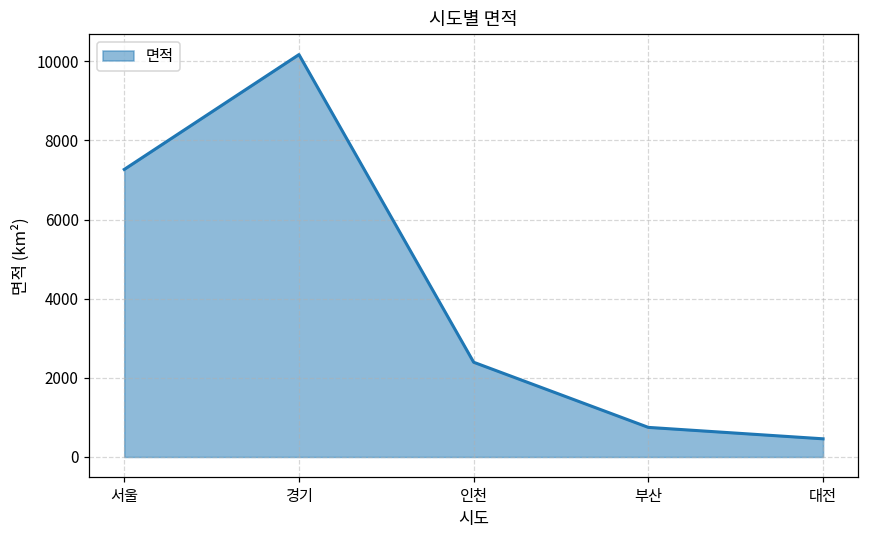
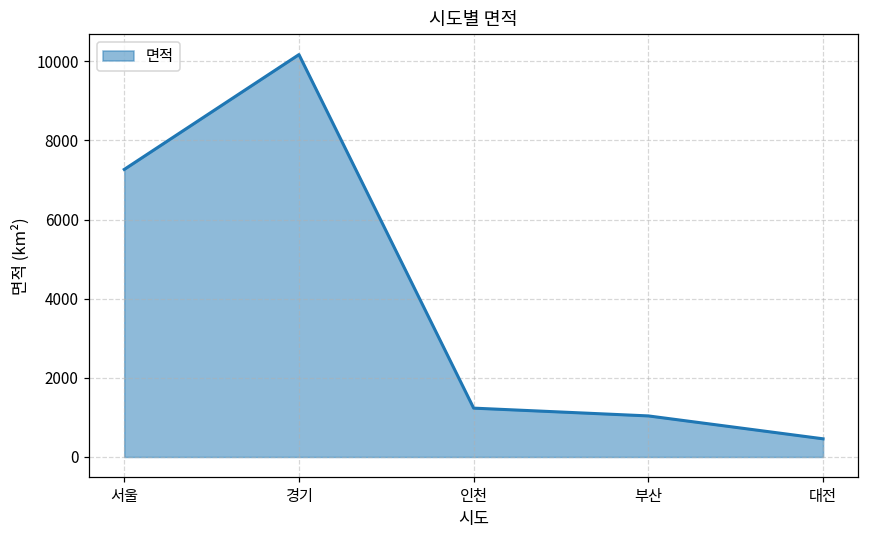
인천: 2400 -> 1200
부산: 700 -> 1000
